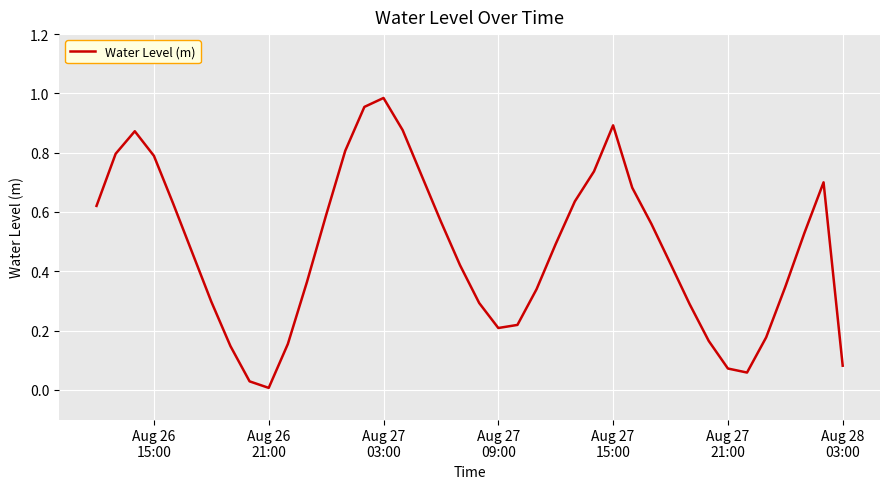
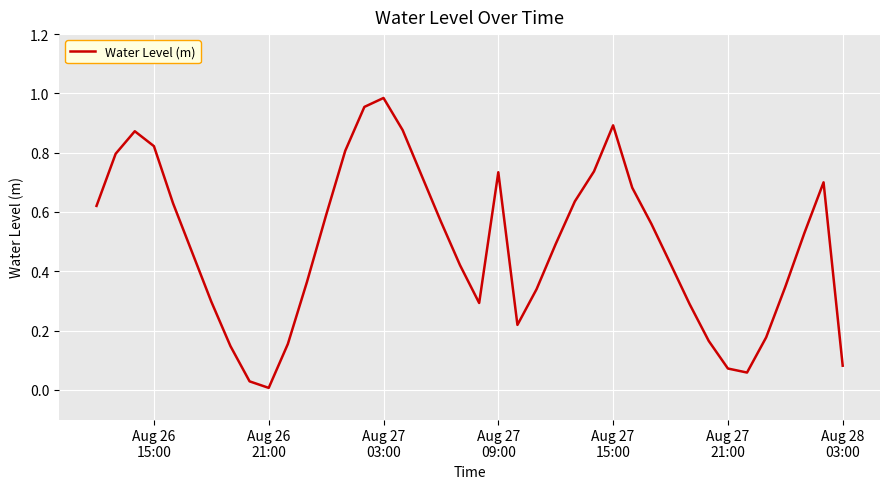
Aug 26 15:00: 0.79 -> 0.82
Aug 27 09:00: 0.21 -> 0.73
